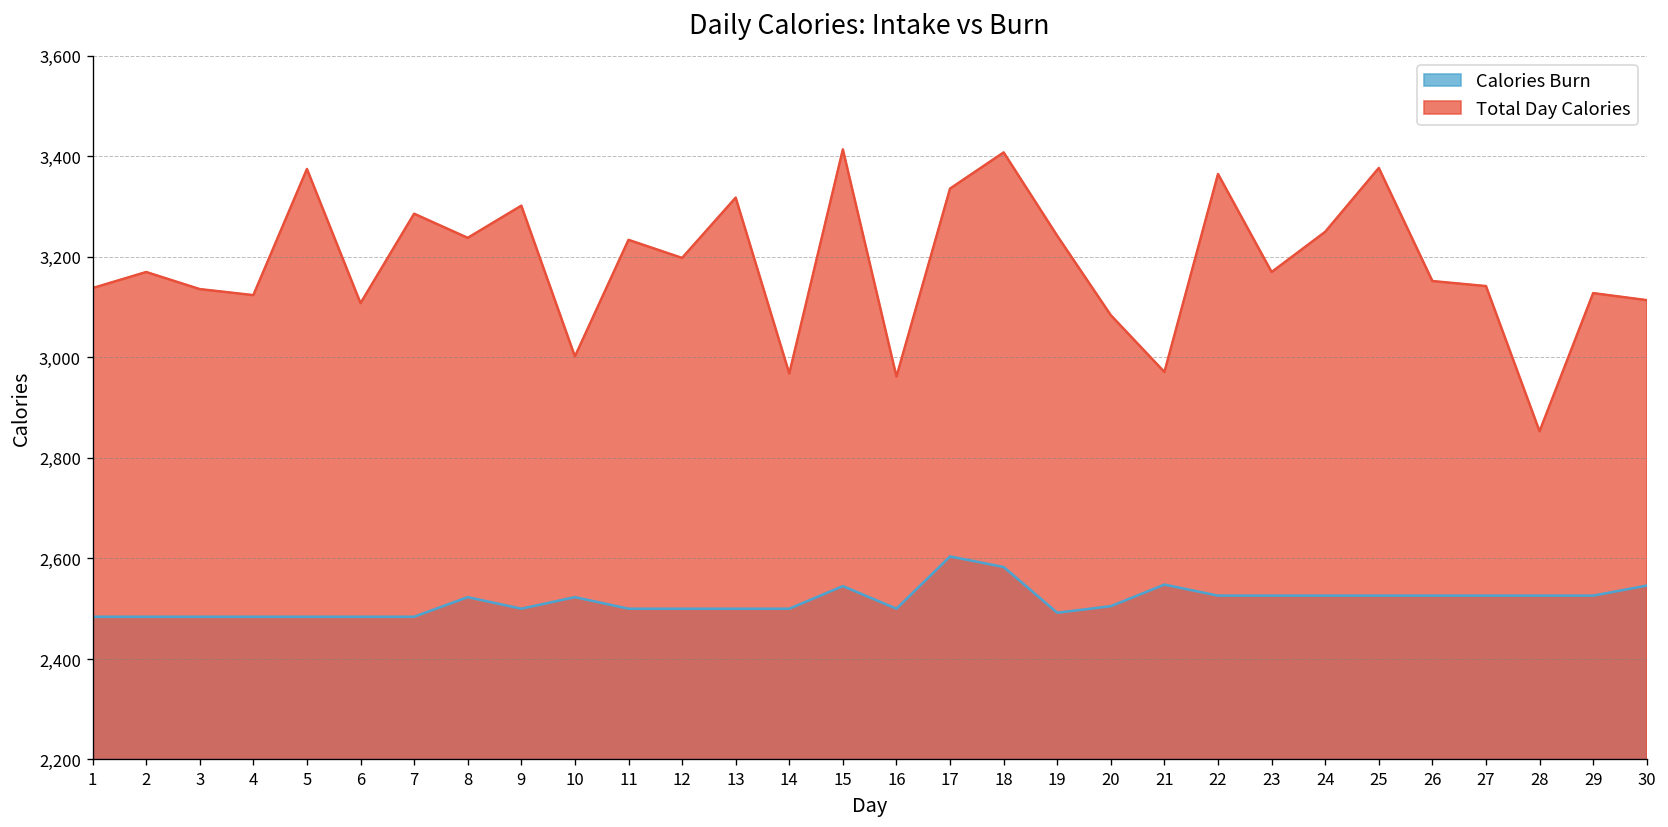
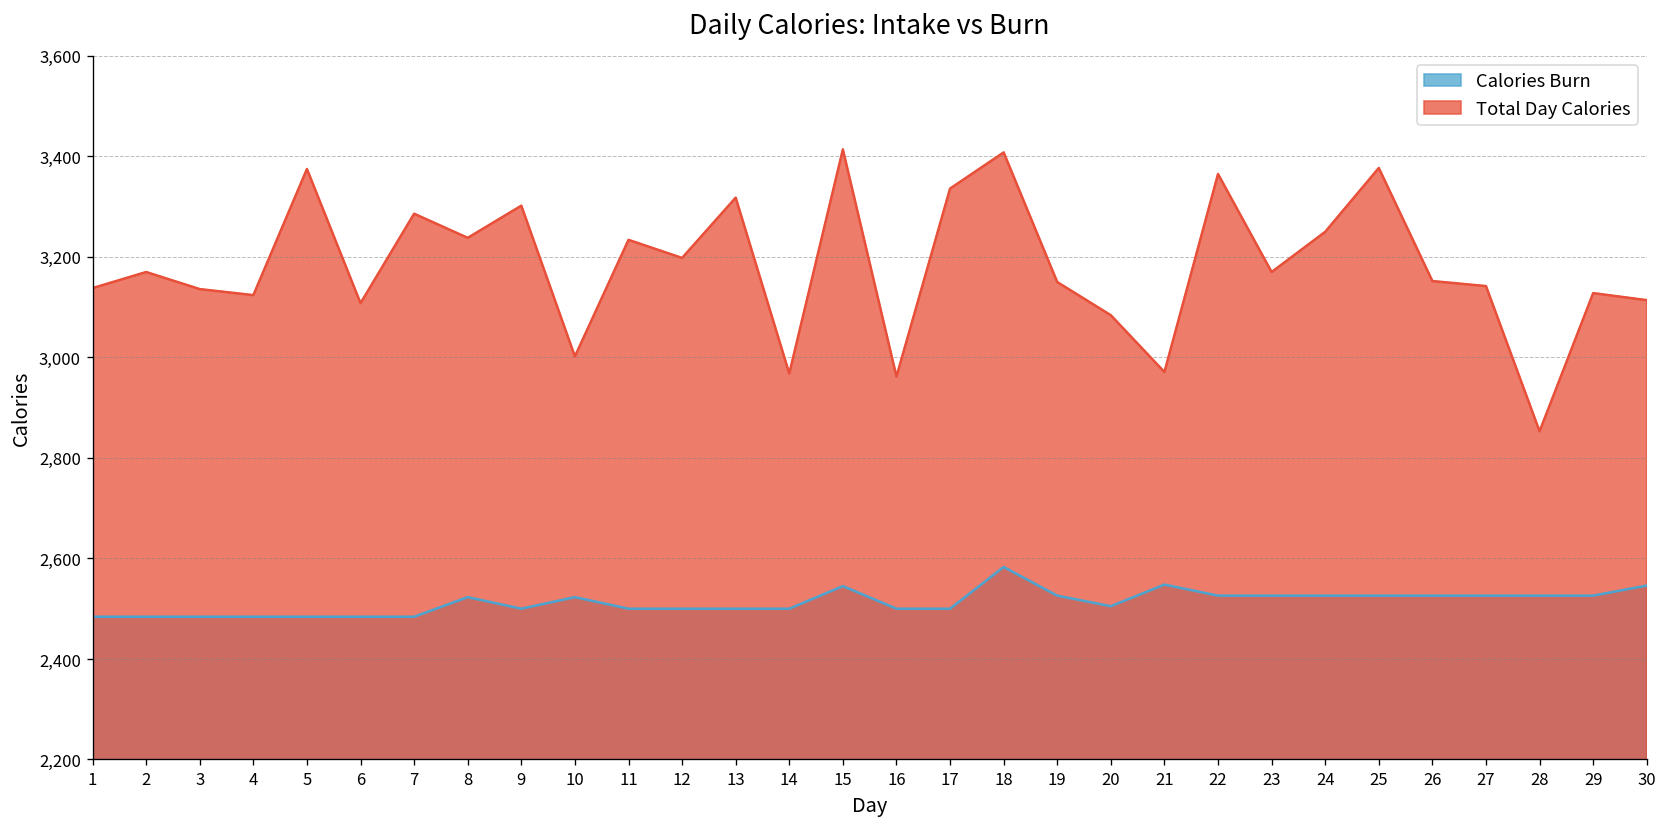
Calories Burn, 17: 2,600 -> 2,500
Calories Burn, 19: 2,490 -> 2,530
Total Day Calories, 19: 3,240 -> 3,150
